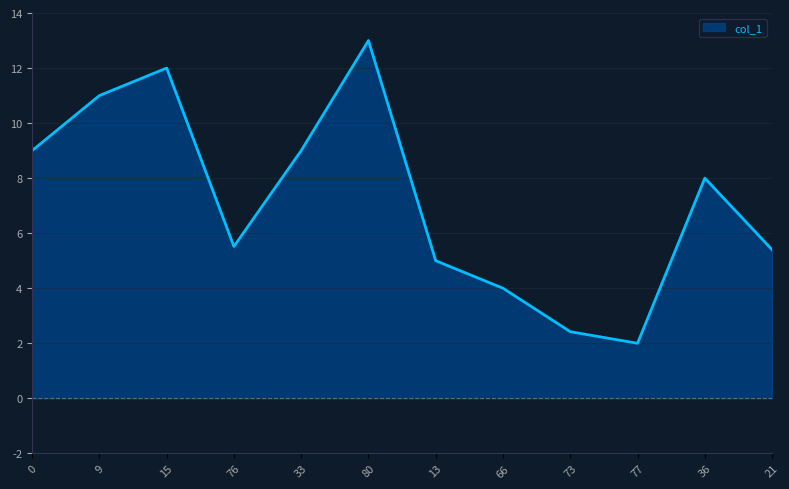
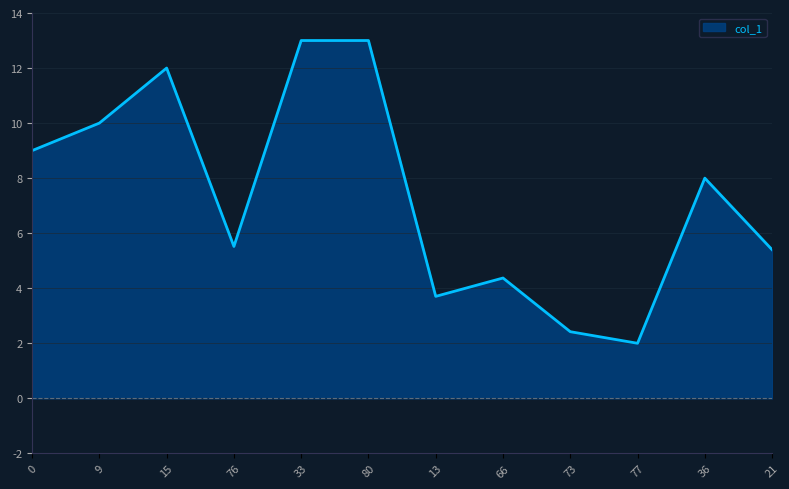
9: 11 -> 10
33: 9 -> 13
13: 5.0 -> 3.7
66: 4.0 -> 4.4
